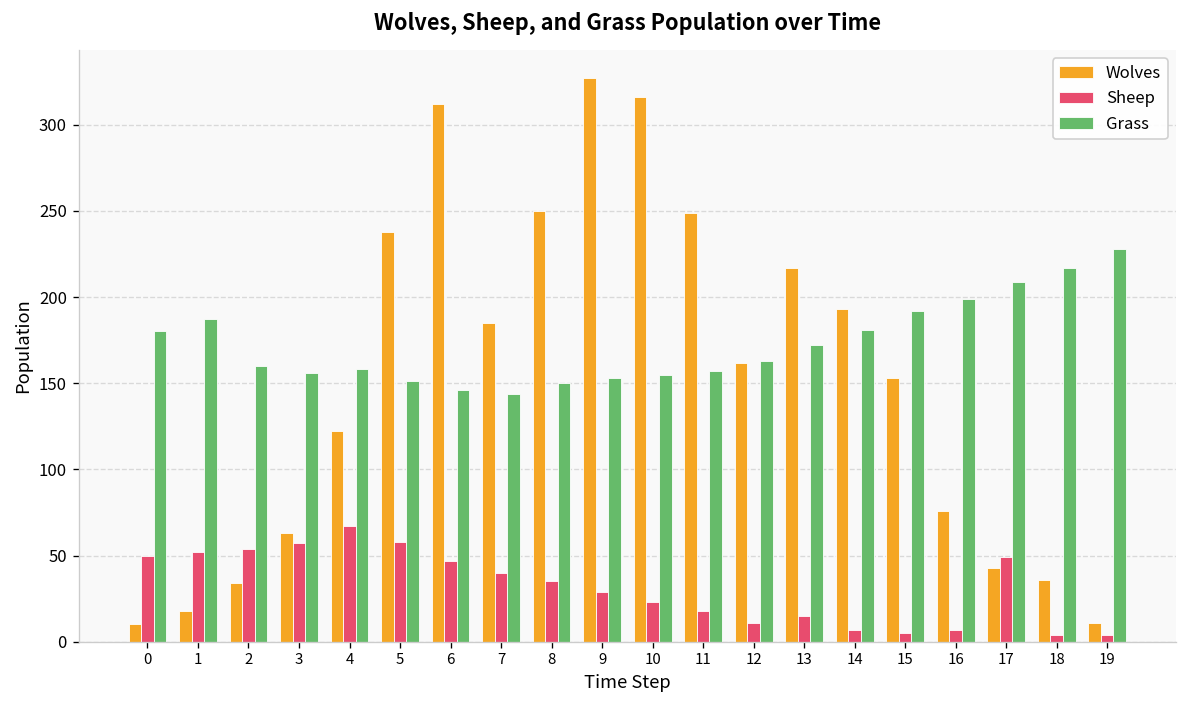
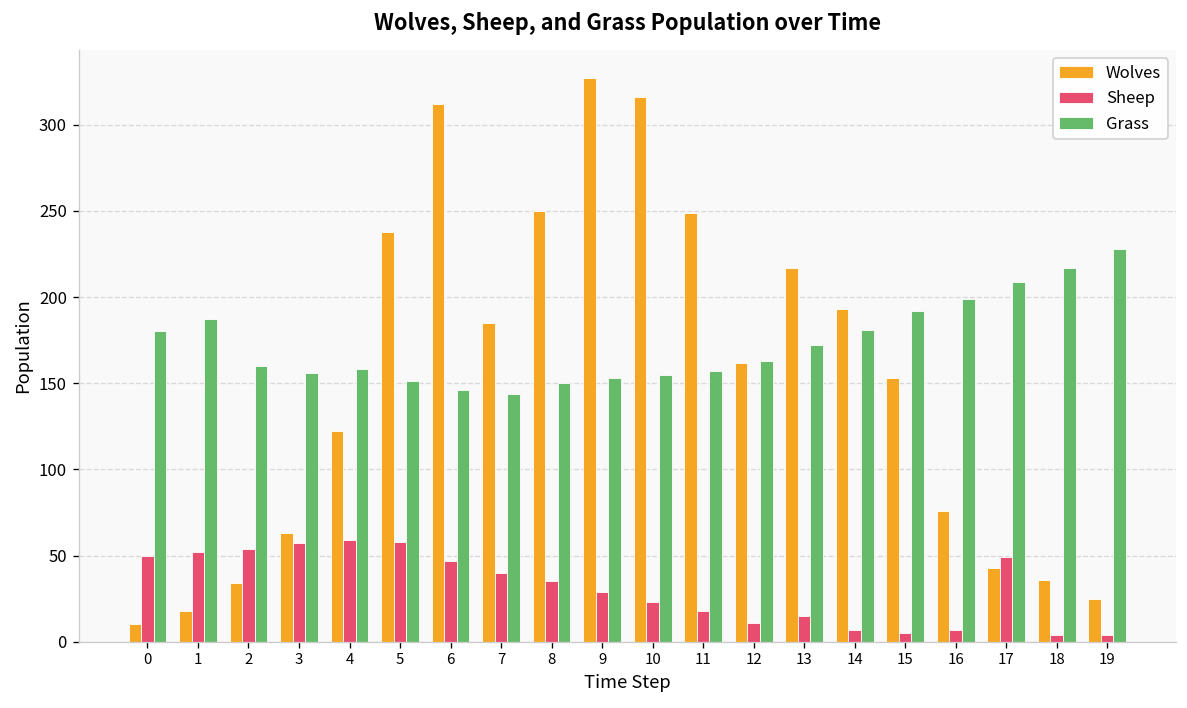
Sheep, 4: 67 -> 59
Wolves, 19: 11 -> 25
